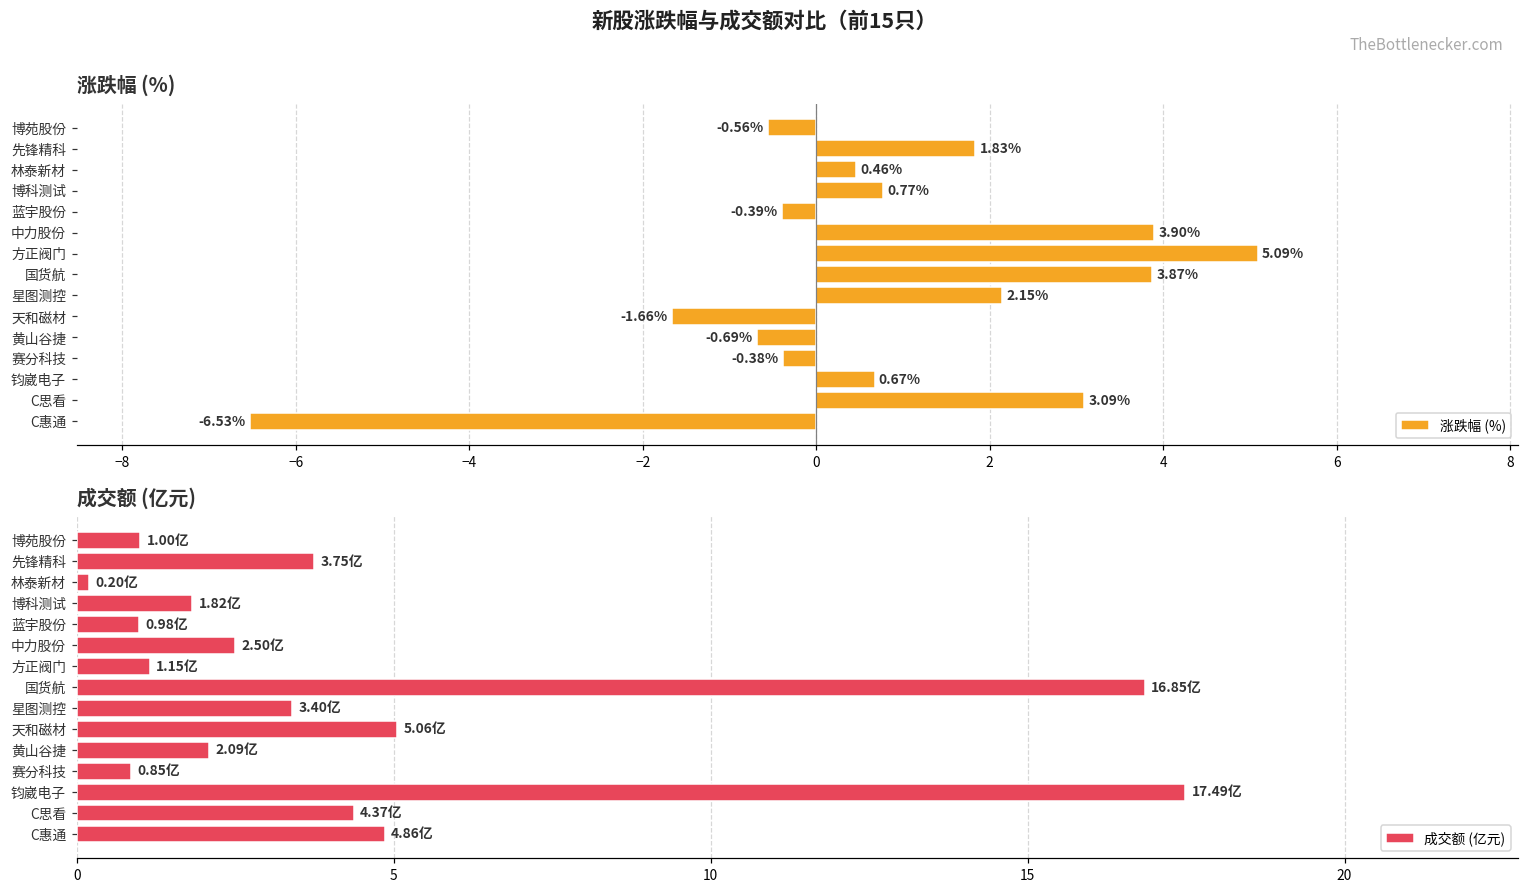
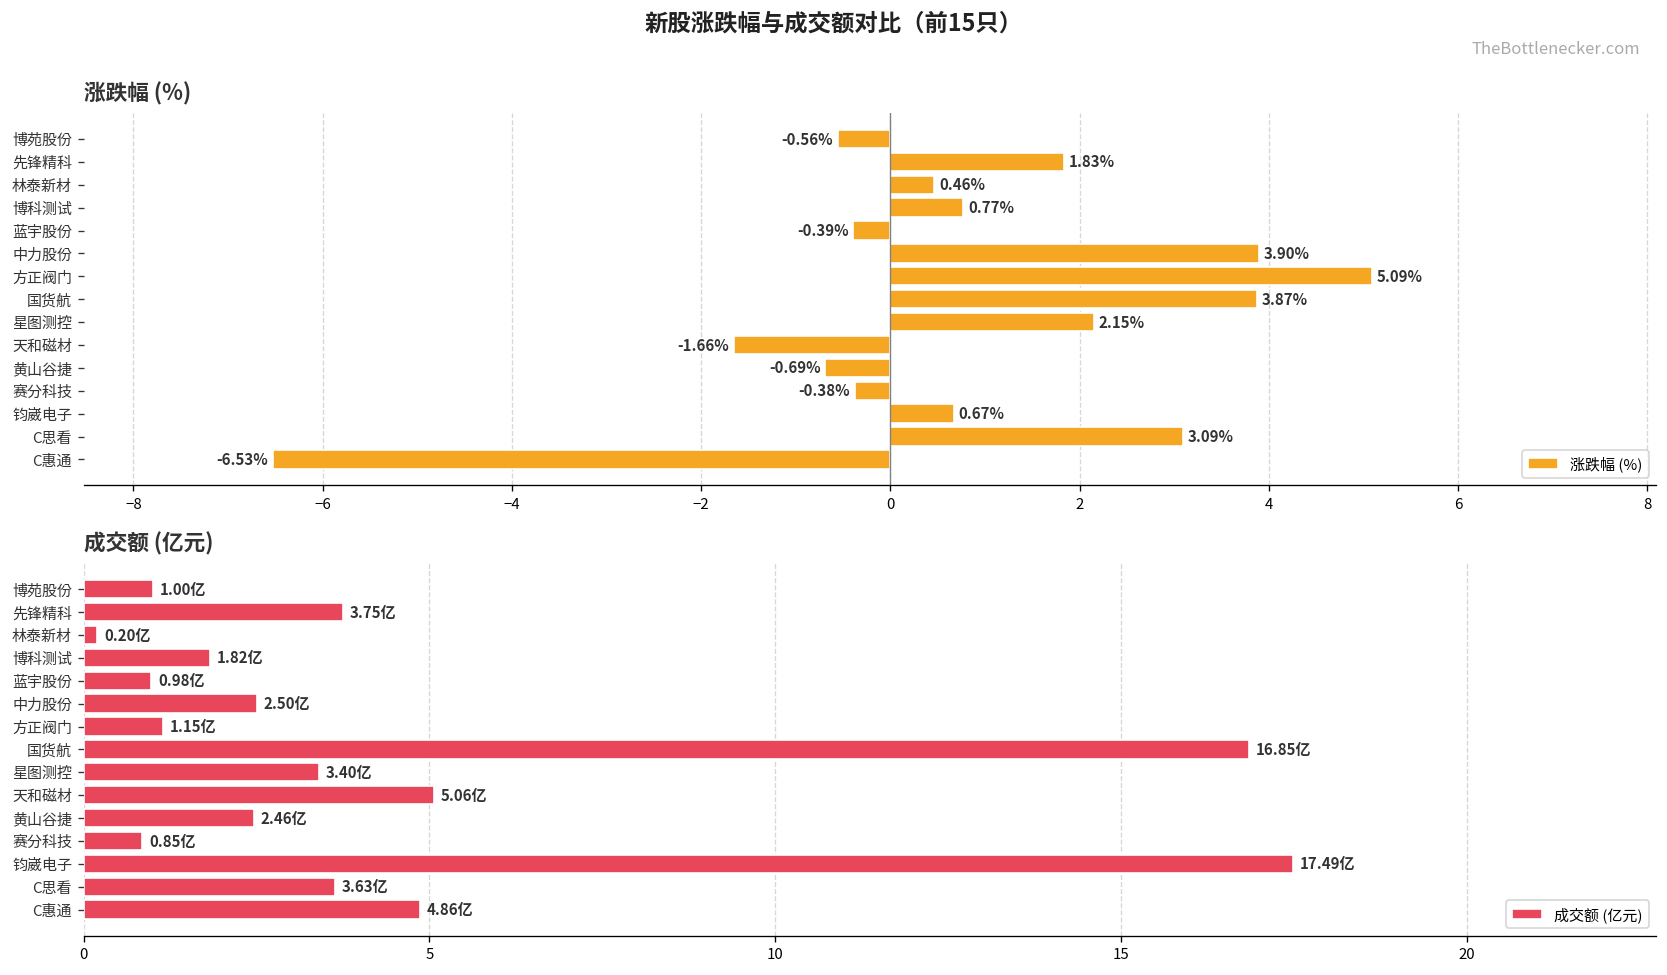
成交额 (亿元), 黄山谷捷: 2.09亿 -> 2.46亿
成交额 (亿元), C思看: 4.37亿 -> 3.63亿
